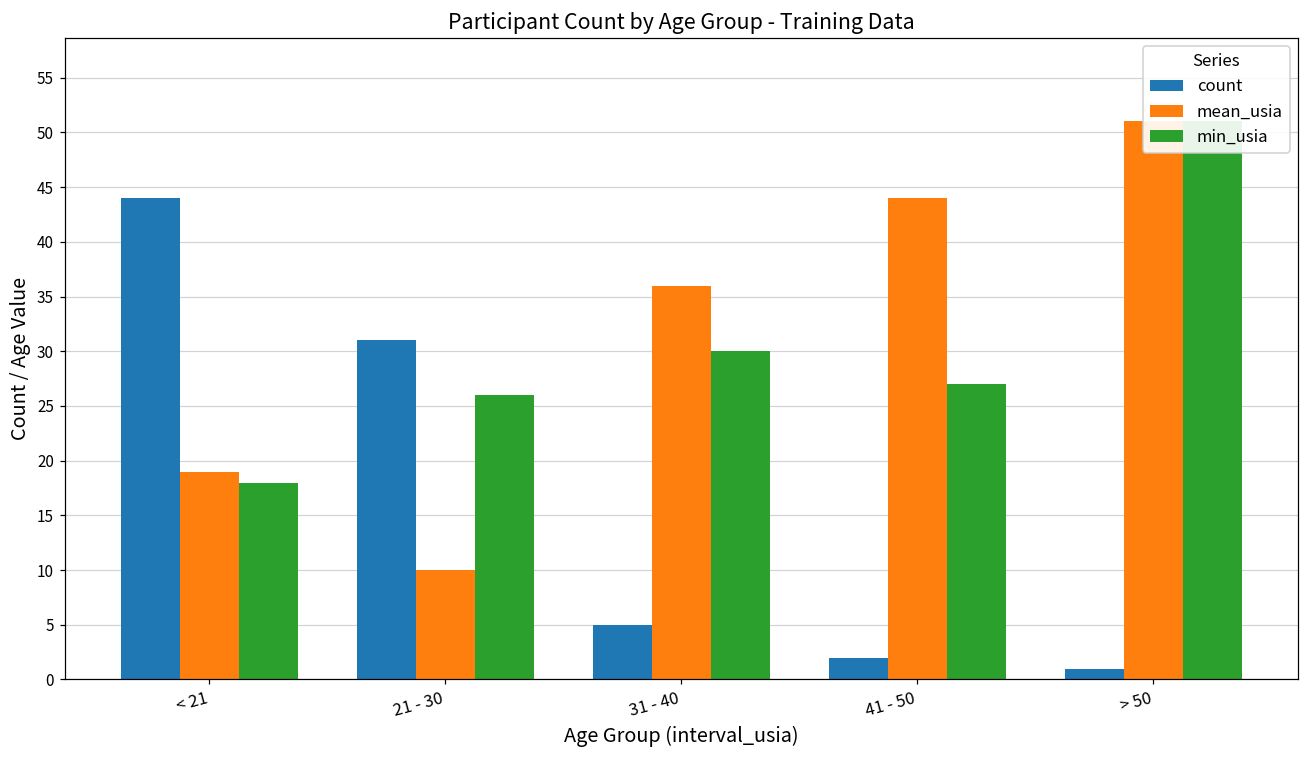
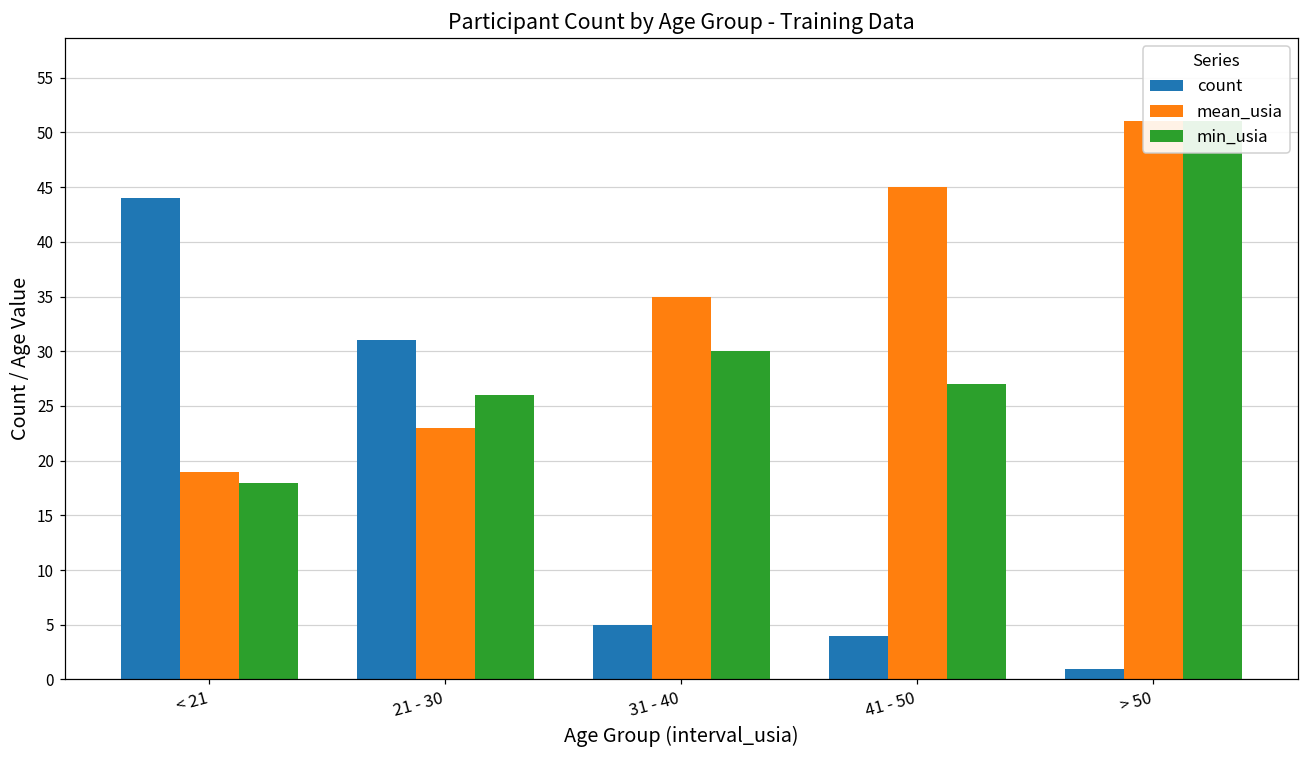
mean_usia, 21 - 30: 10 -> 23
mean_usia, 31 - 40: 36 -> 35
count, 41 - 50: 2 -> 4
mean_usia, 41 - 50: 44 -> 45
